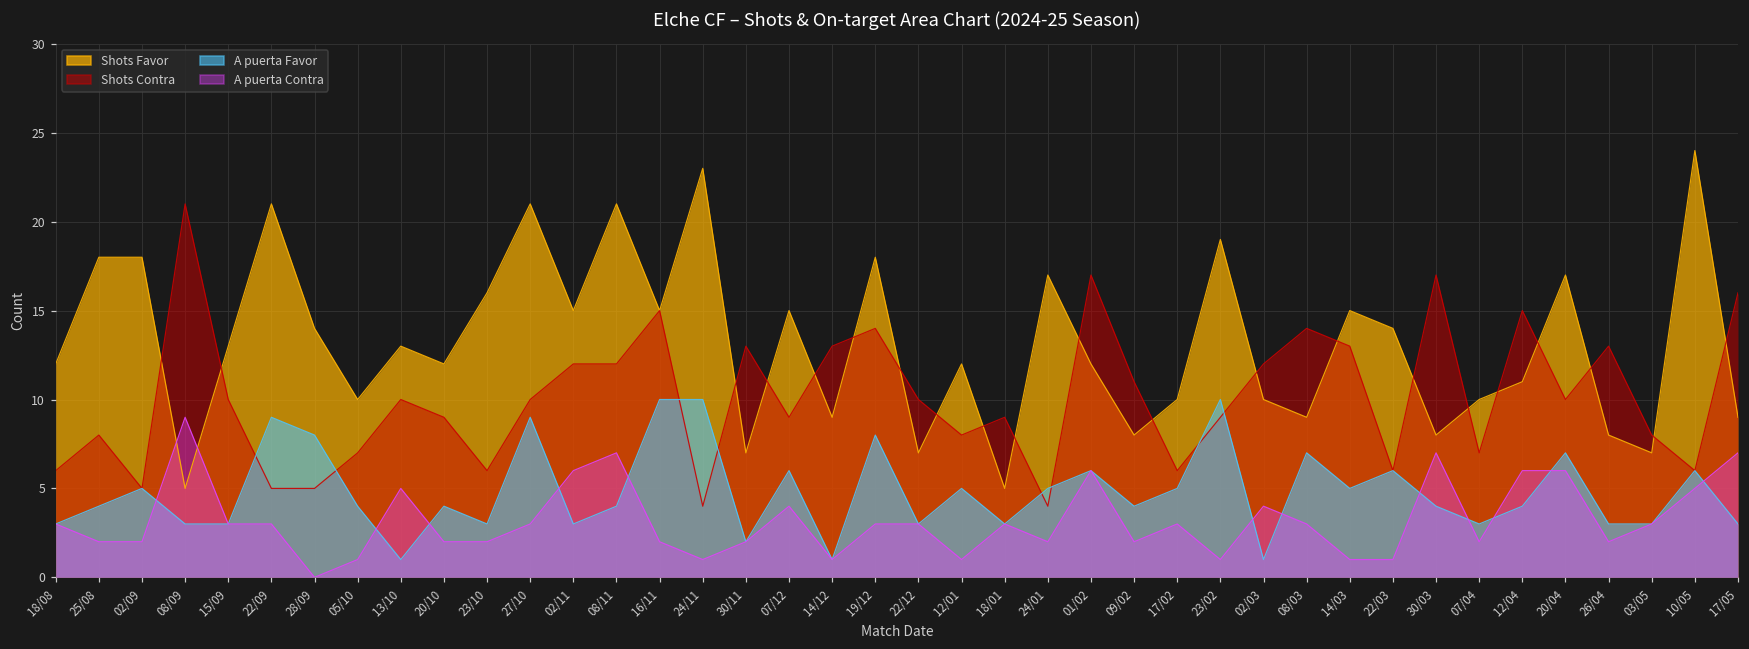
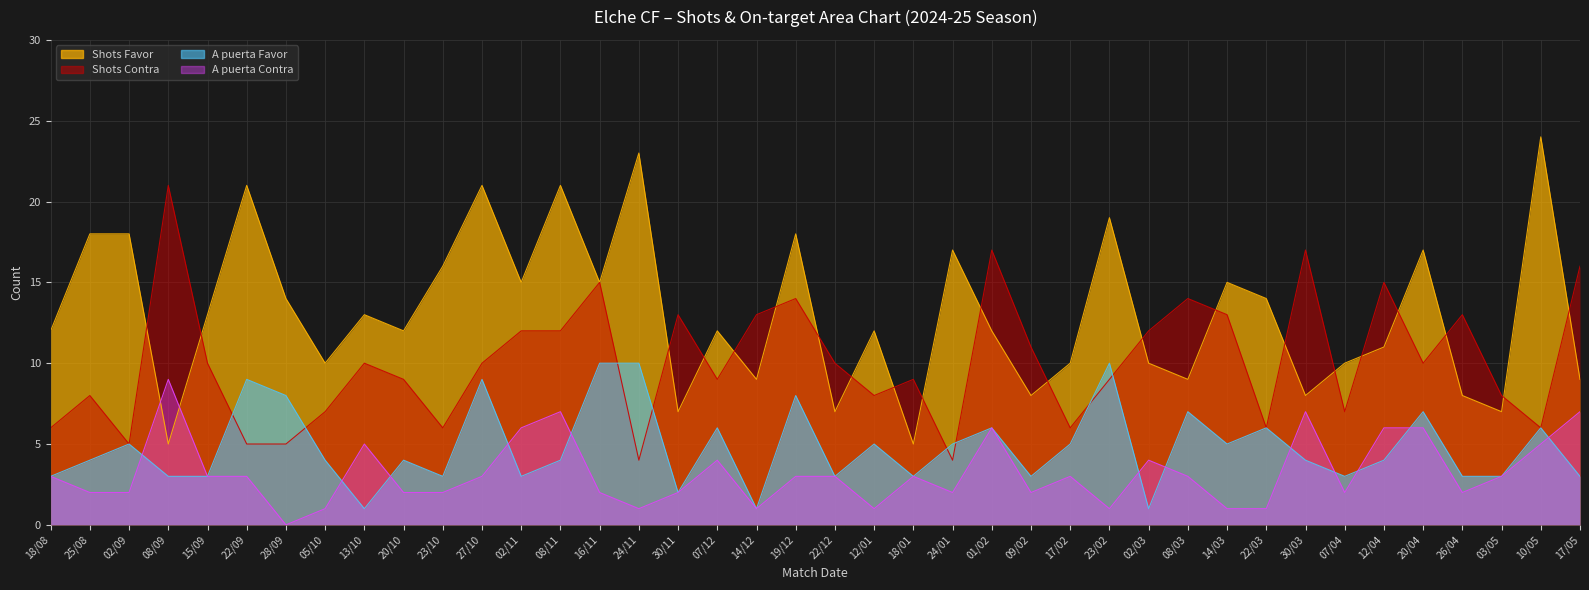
Shots Favor, 07/12: 15 -> 12
A puerta Favor, 09/02: 4 -> 3
